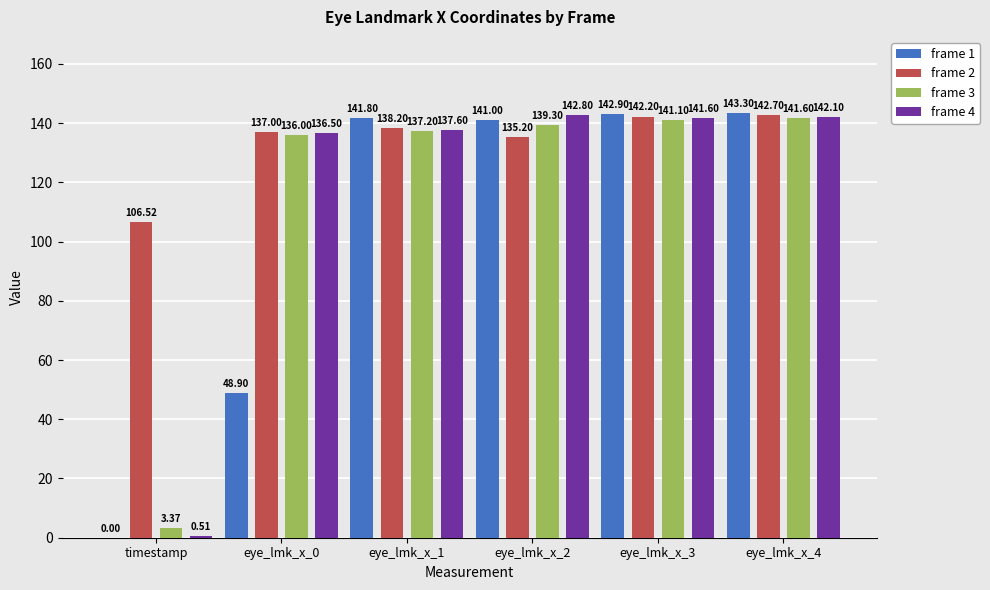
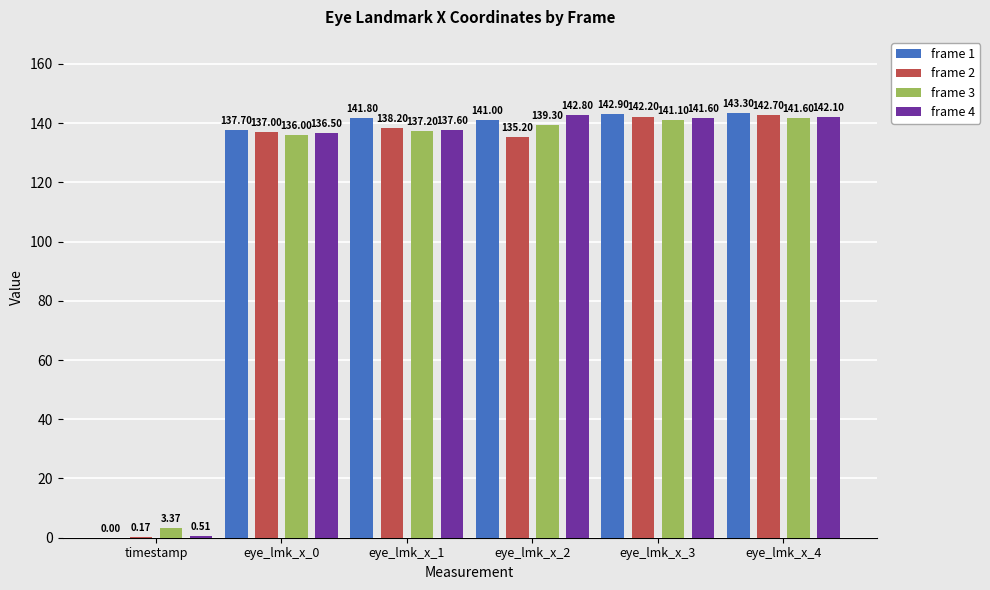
frame 2, timestamp: 106.52 -> 0.17
frame 1, eye_lmk_x_0: 48.90 -> 137.70
